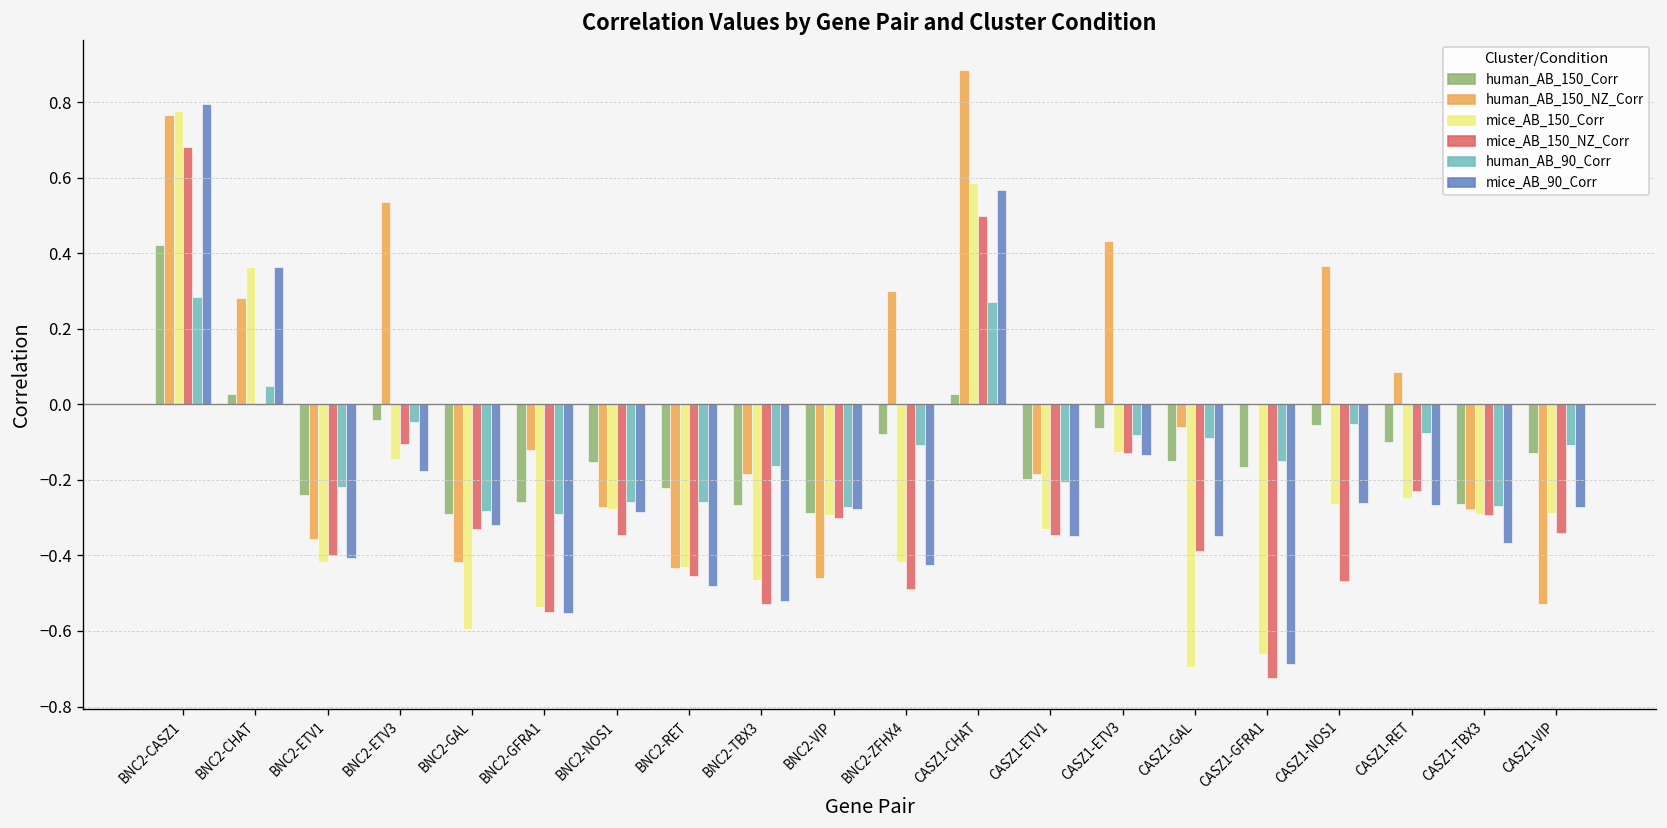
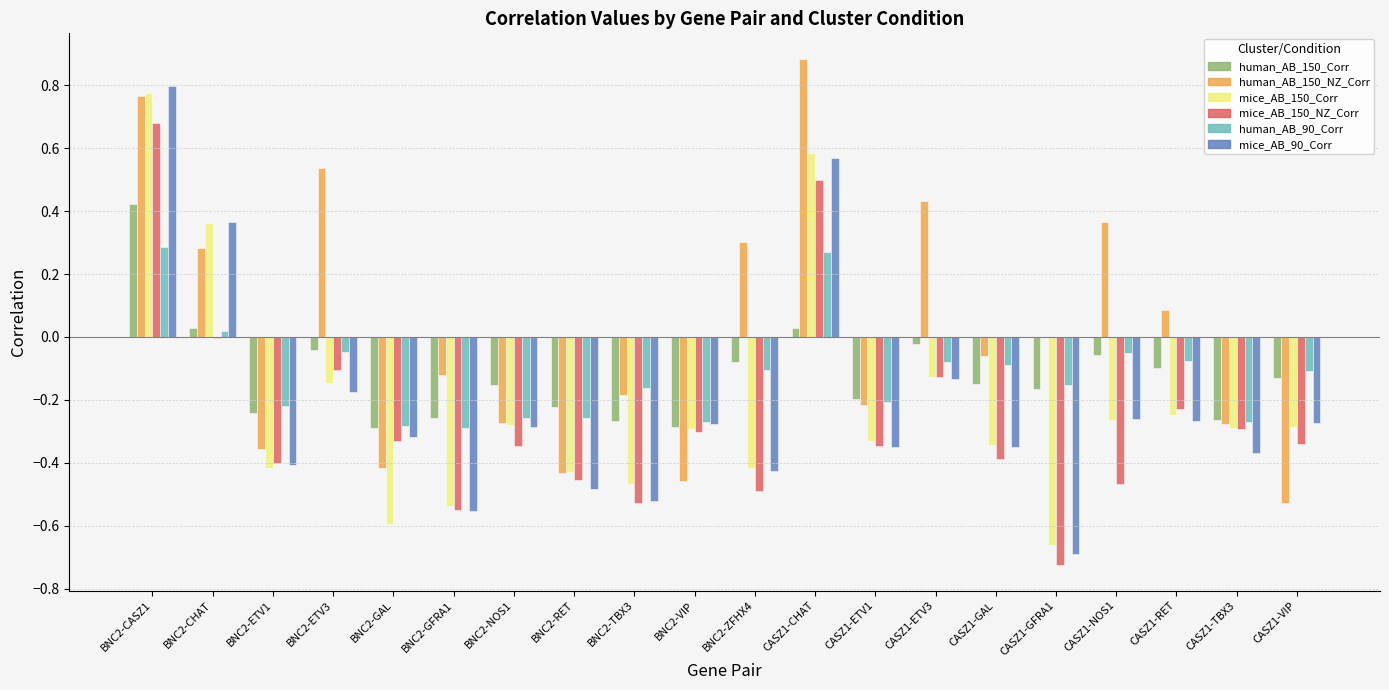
human_AB_90_Corr, BNC2-CHAT: 0.05 -> 0.02
human_AB_150_NZ_Corr, CASZ1-ETV1: -0.18 -> -0.22
human_AB_150_Corr, CASZ1-ETV3: -0.06 -> -0.02
mice_AB_150_Corr, CASZ1-GAL: -0.70 -> -0.34
